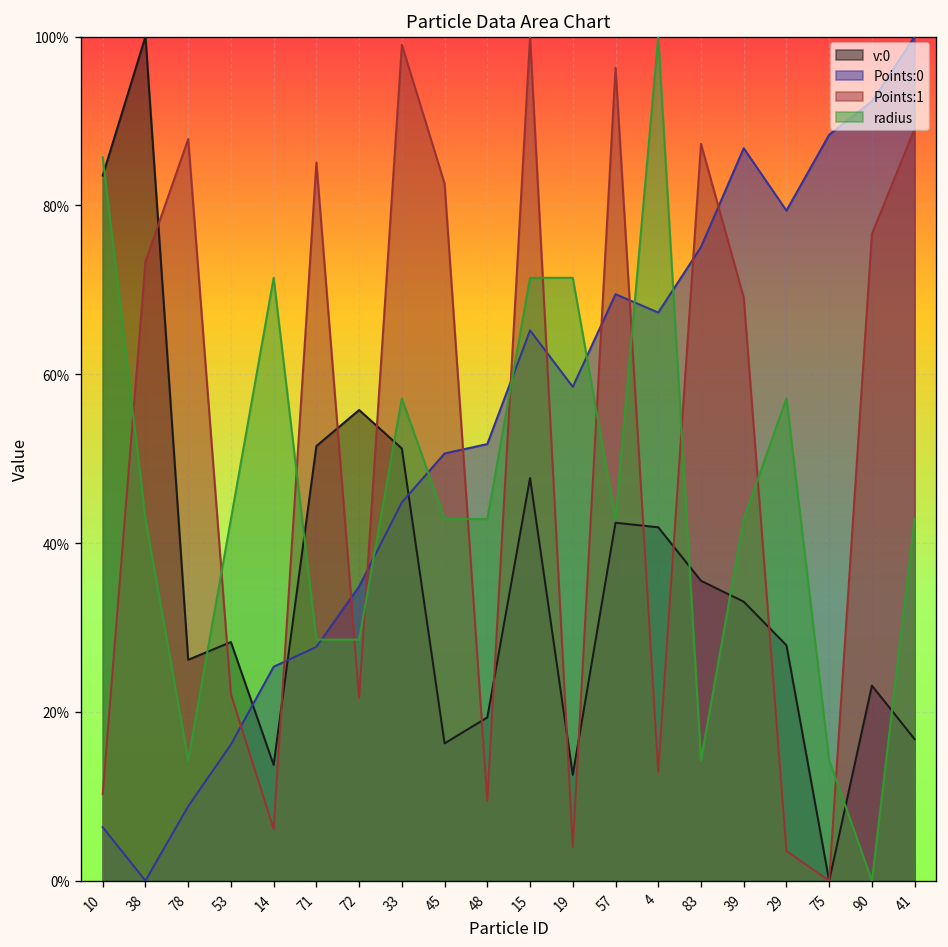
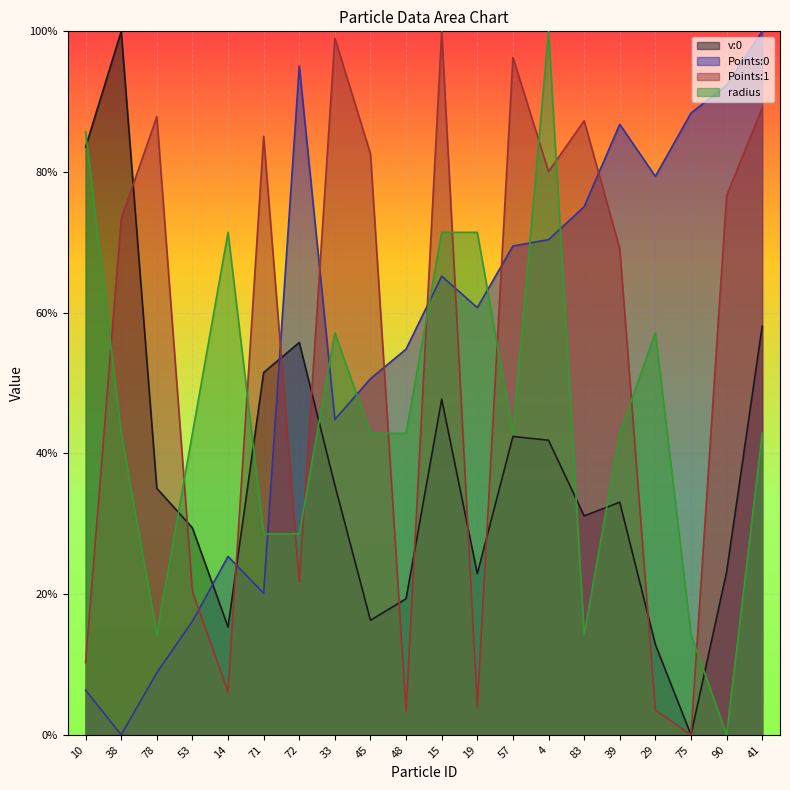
v:0, 78: 26% -> 35%
v:0, 53: 28% -> 29%
Points:1, 53: 22% -> 20%
v:0, 14: 14% -> 15%
Points:0, 71: 28% -> 20%
Points:0, 72: 35% -> 95%
v:0, 33: 51% -> 35%
Points:0, 48: 52% -> 55%
Points:1, 48: 10% -> 3%
v:0, 19: 13% -> 23%
Points:0, 19: 59% -> 61%
Points:0, 4: 67% -> 70%
Points:1, 4: 13% -> 80%
v:0, 83: 36% -> 31%
v:0, 29: 28% -> 13%
v:0, 41: 17% -> 58%
